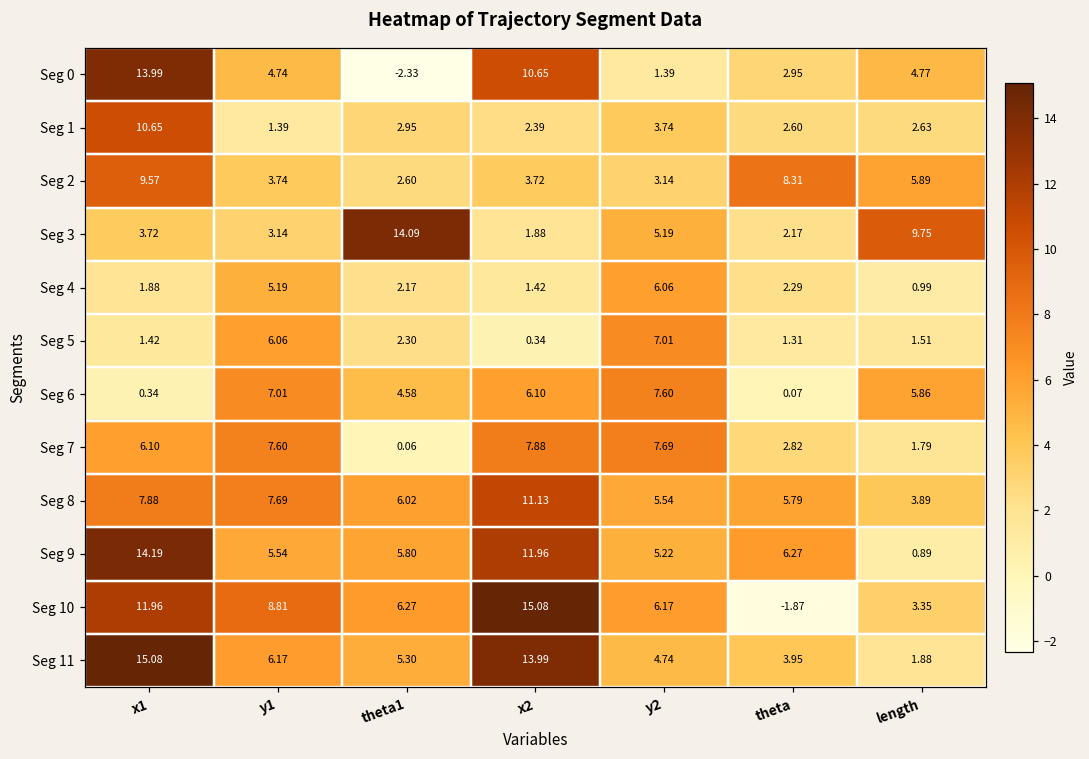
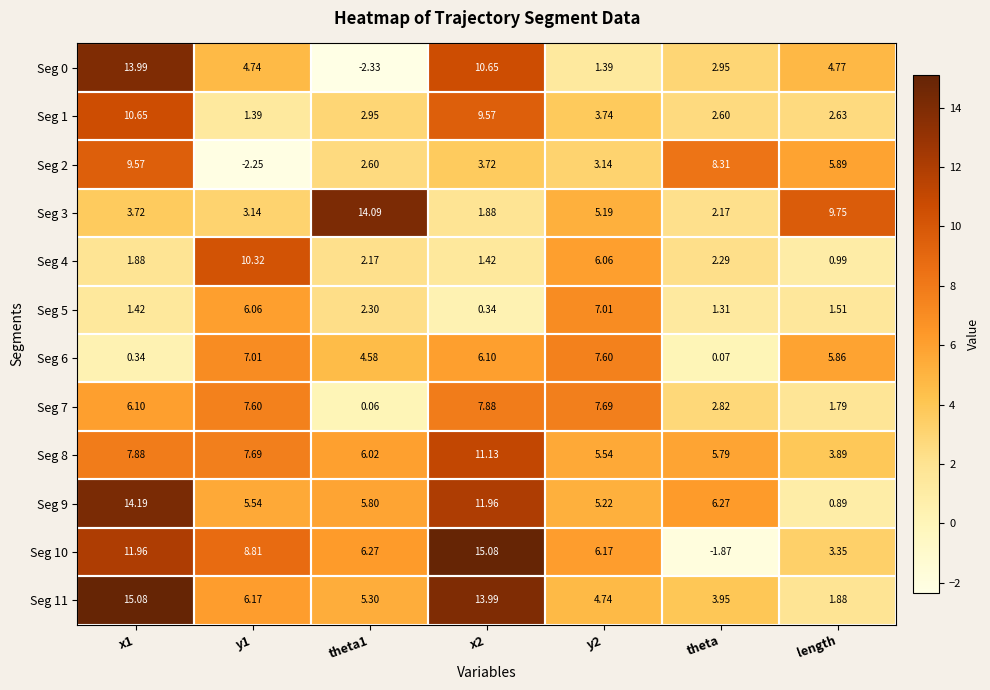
Seg 1, x2: 2.39 -> 9.57
Seg 2, y1: 3.74 -> -2.25
Seg 4, y1: 5.19 -> 10.32
